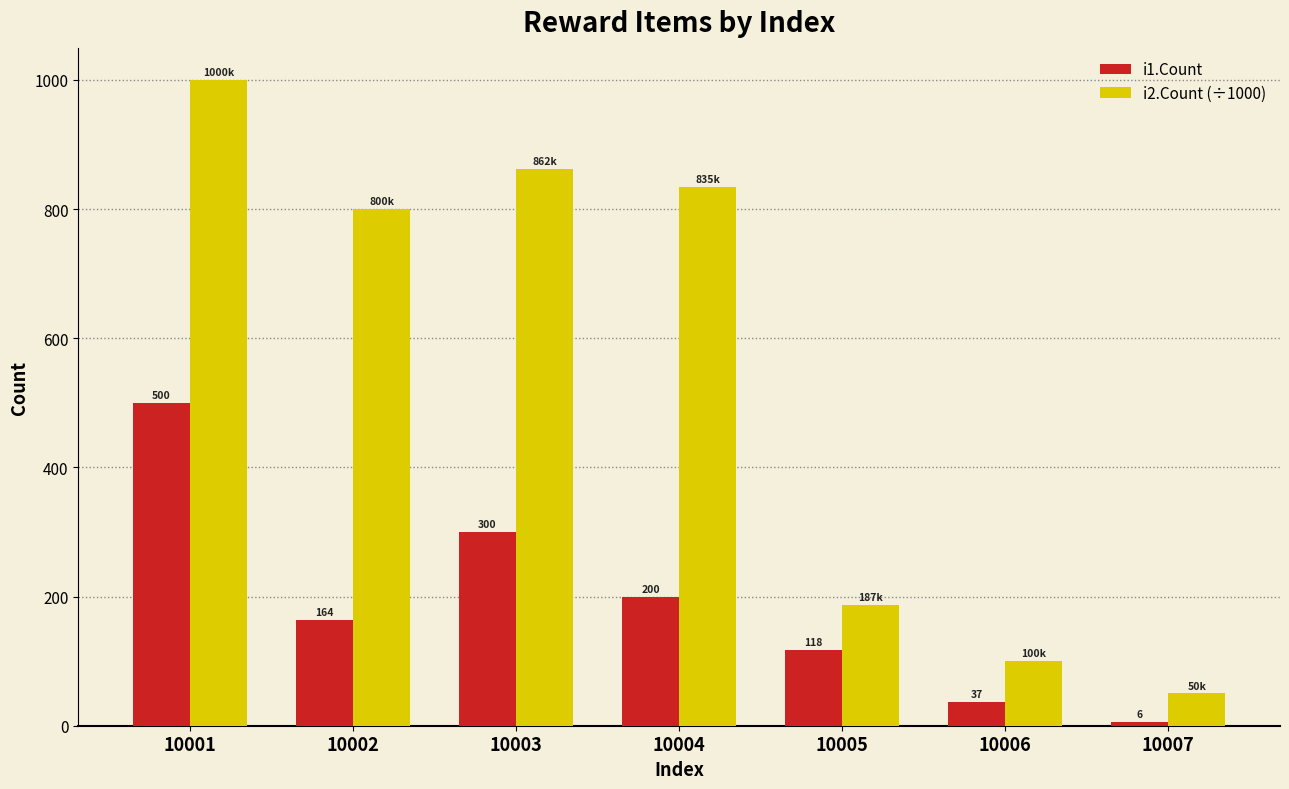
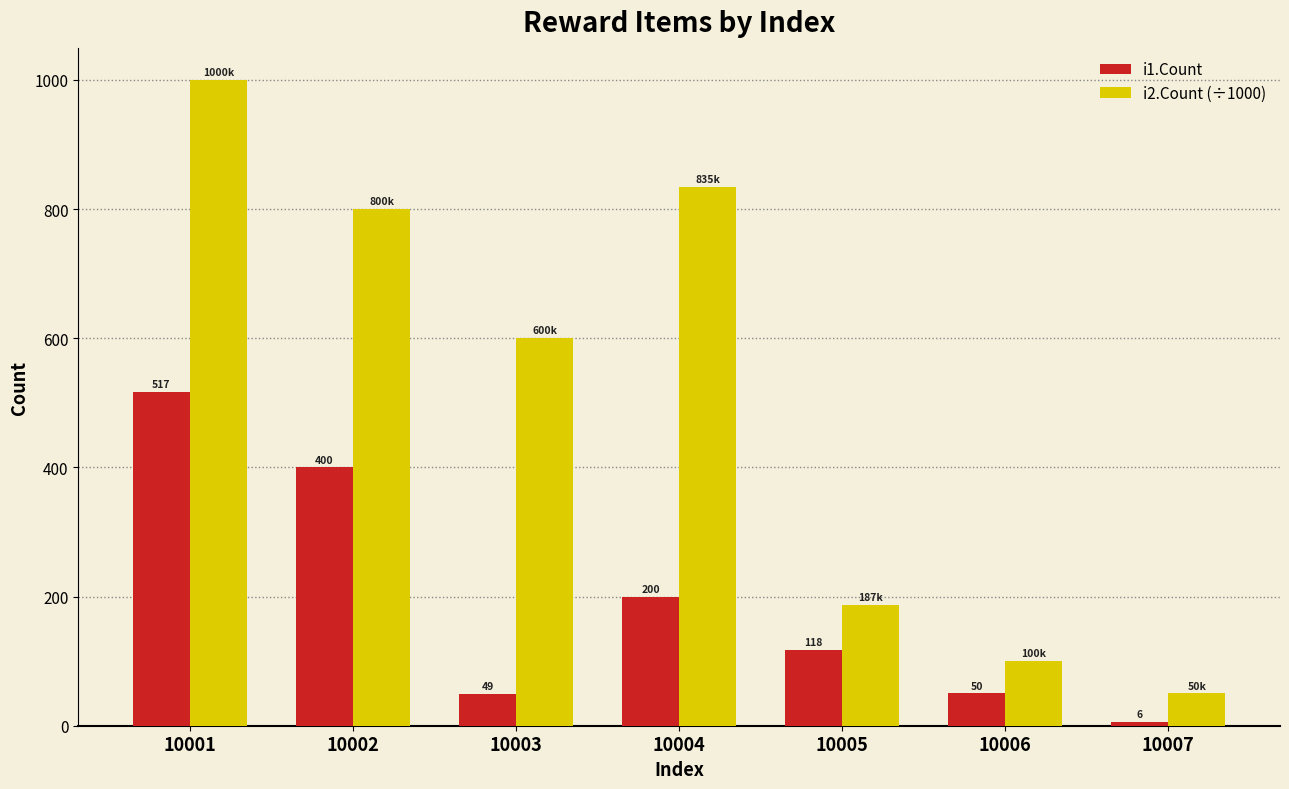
i1.Count, 10001: 500 -> 517
i1.Count, 10002: 164 -> 400
i1.Count, 10003: 300 -> 49
i2.Count (÷1000), 10003: 862k -> 600k
i1.Count, 10006: 37 -> 50
